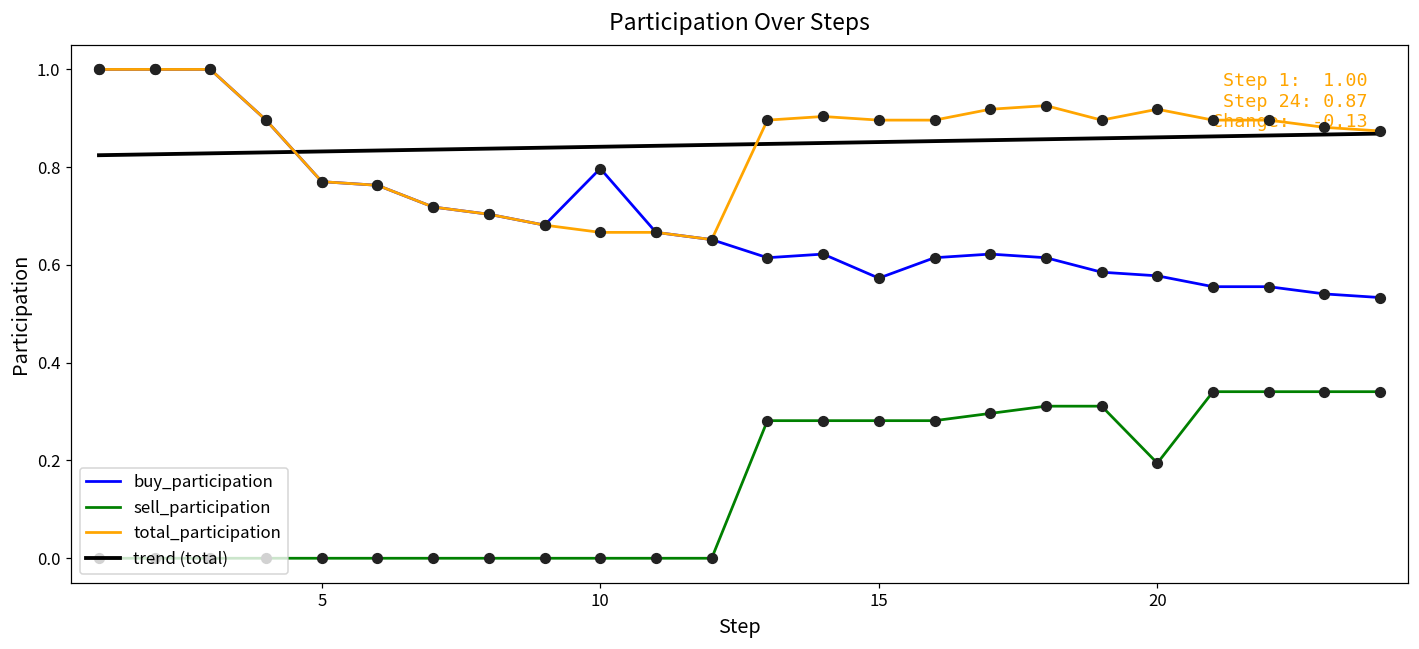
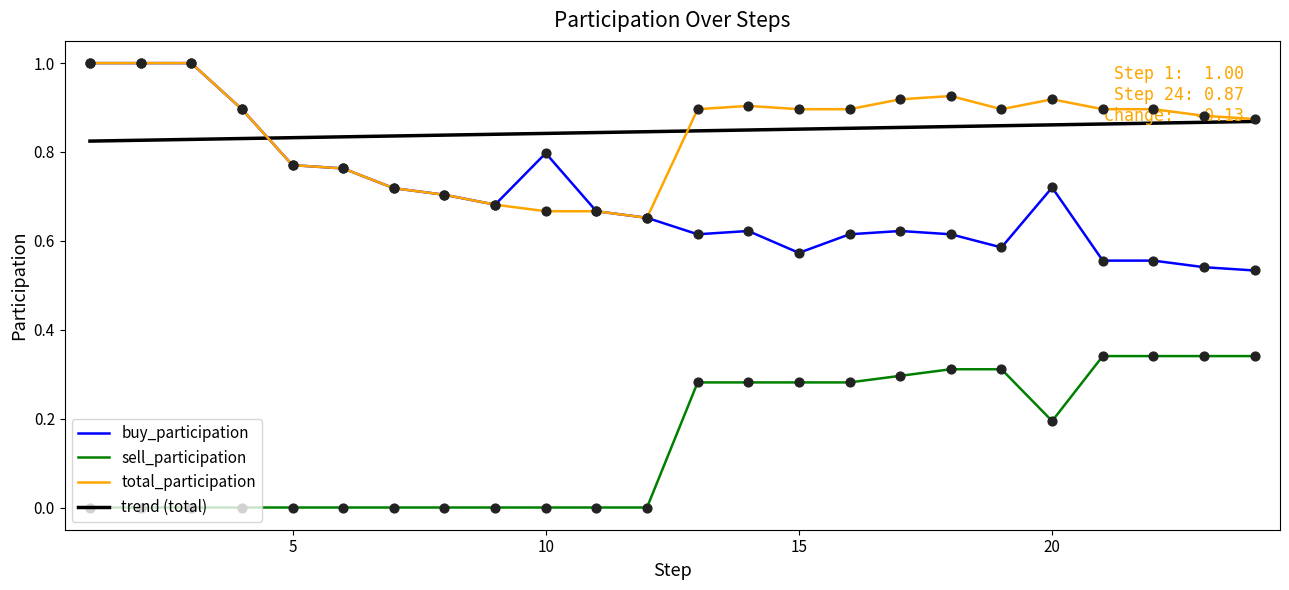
buy_participation, 20: 0.58 -> 0.72
